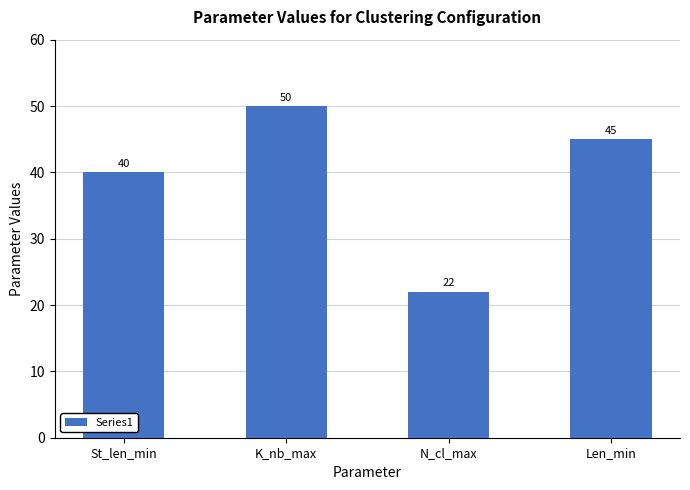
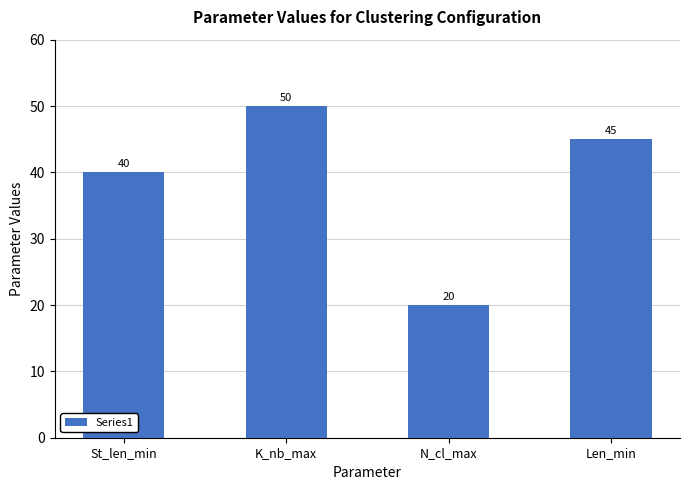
N_cl_max: 22 -> 20
